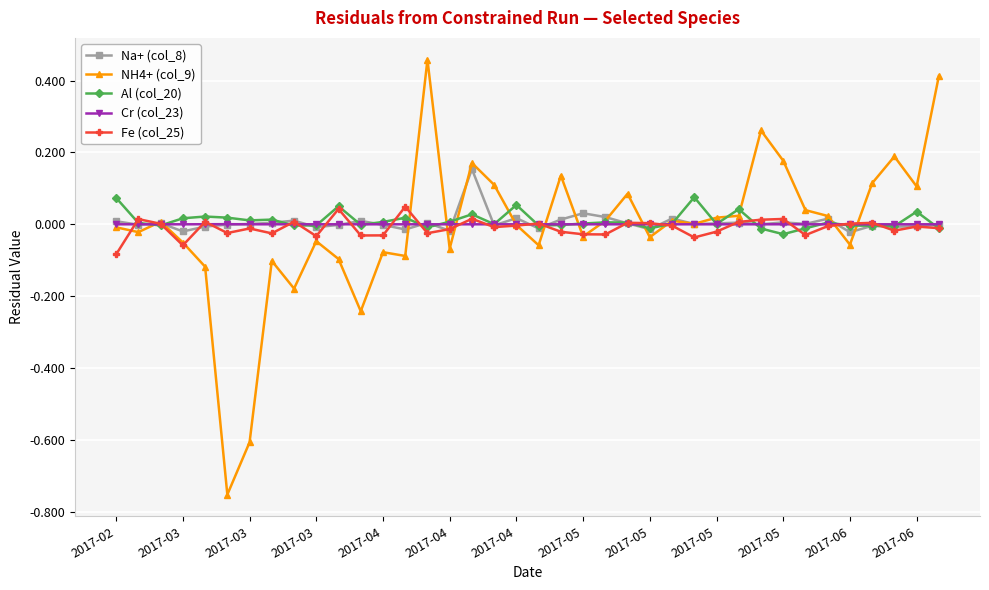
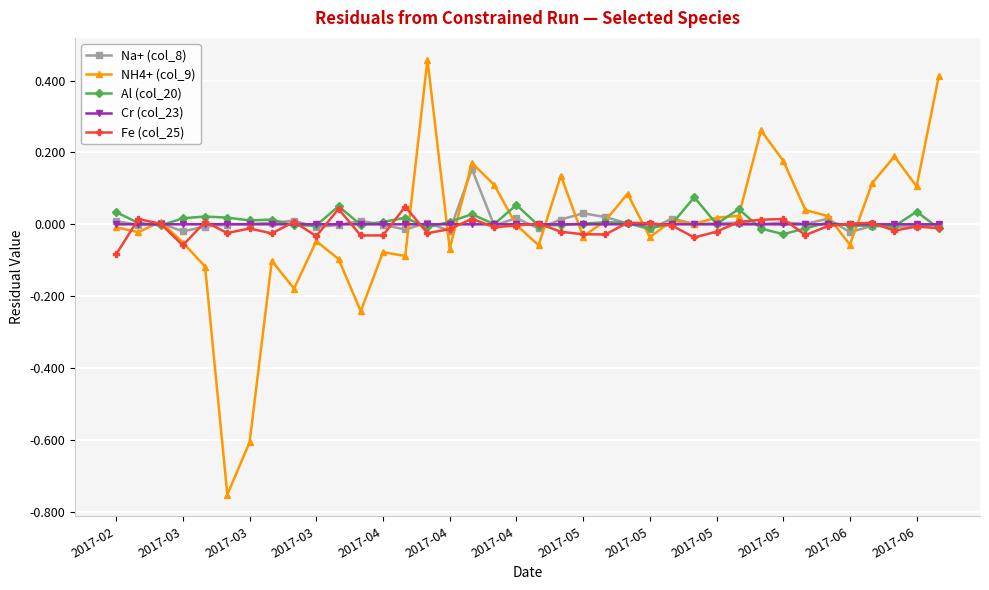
Al (col_20), 2017-02: 0.07 -> 0.03
